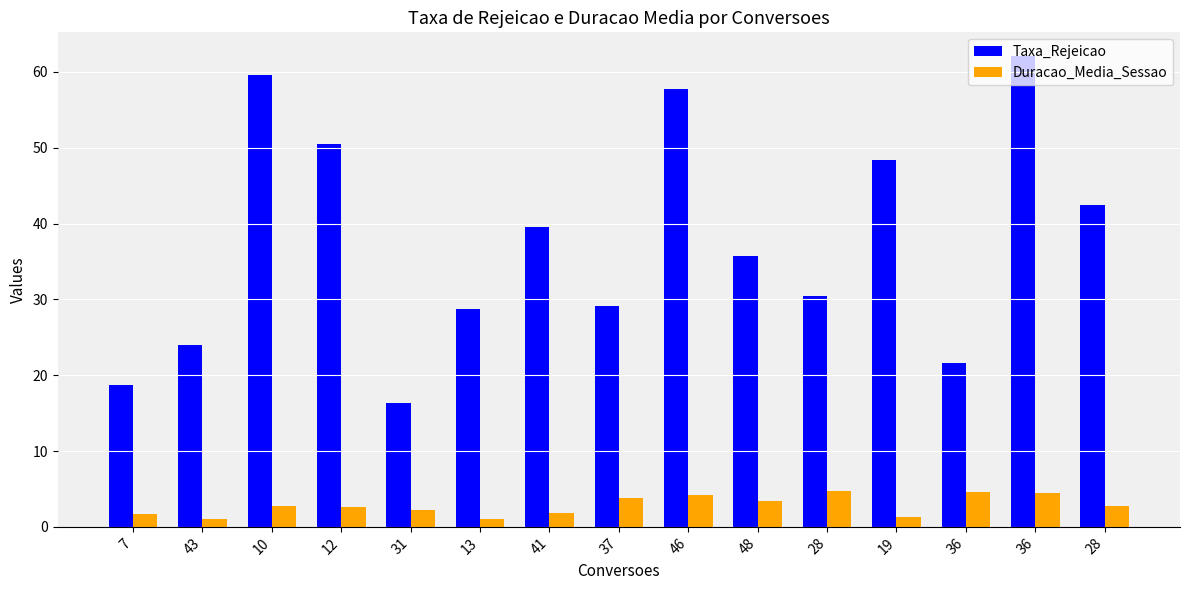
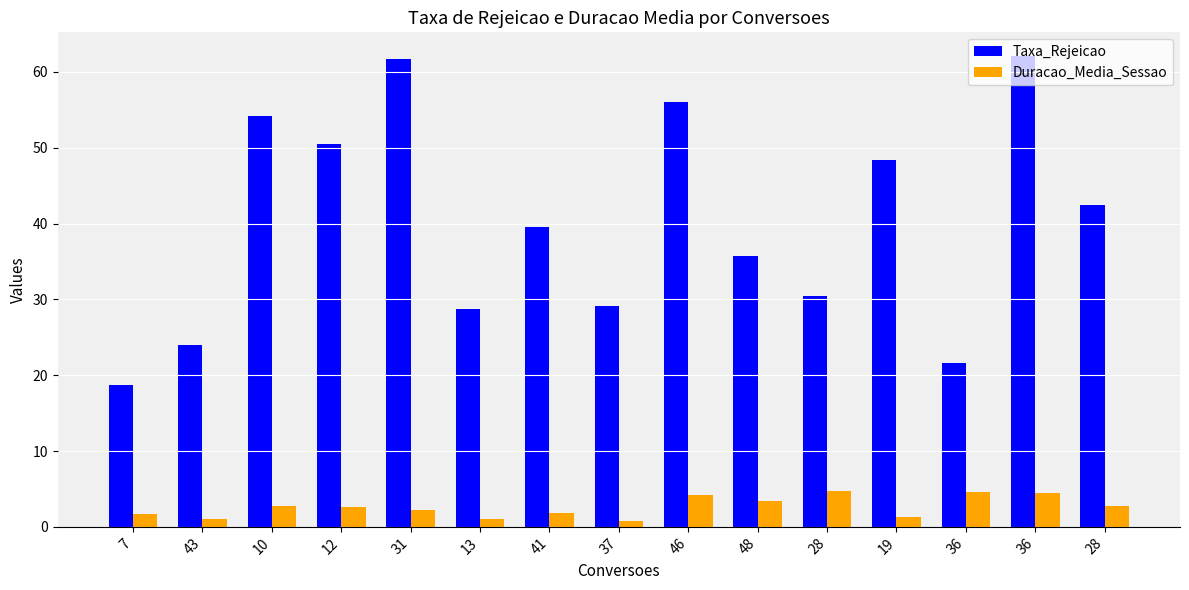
Taxa_Rejeicao, 10: 60 -> 54
Taxa_Rejeicao, 31: 16 -> 62
Duracao_Media_Sessao, 37: 4 -> 1
Taxa_Rejeicao, 46: 58 -> 56
